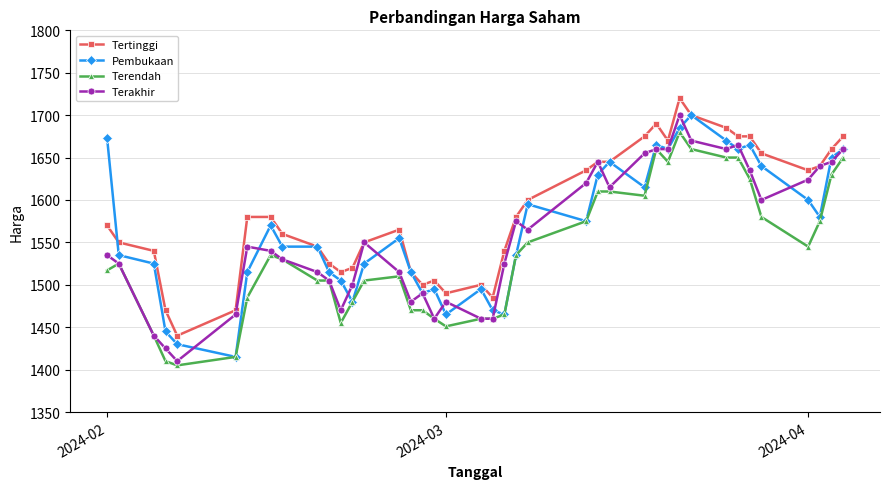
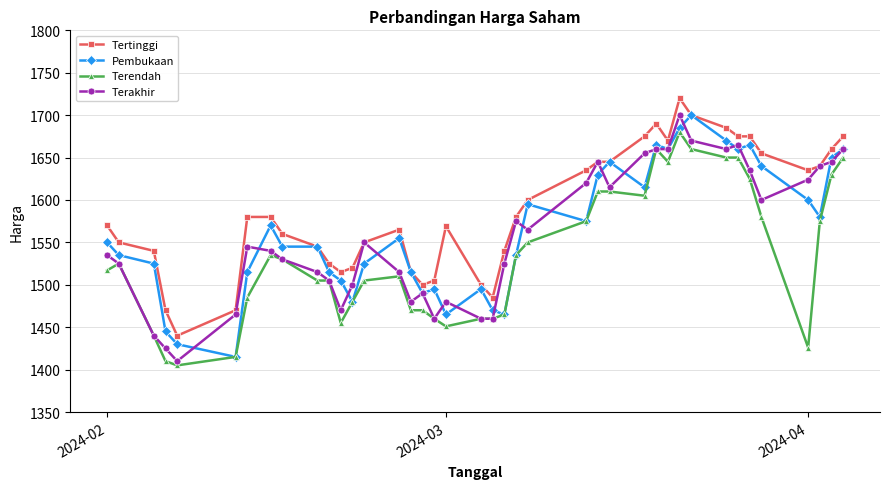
Pembukaan, 2024-02: 1670 -> 1550
Tertinggi, 2024-03: 1490 -> 1570
Terendah, 2024-04: 1550 -> 1430
